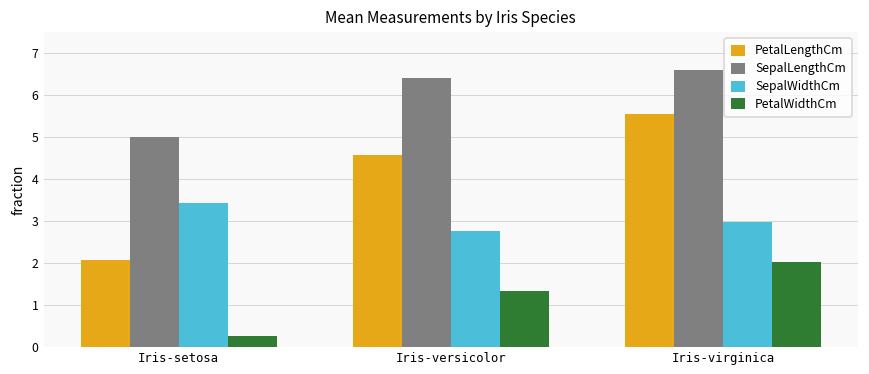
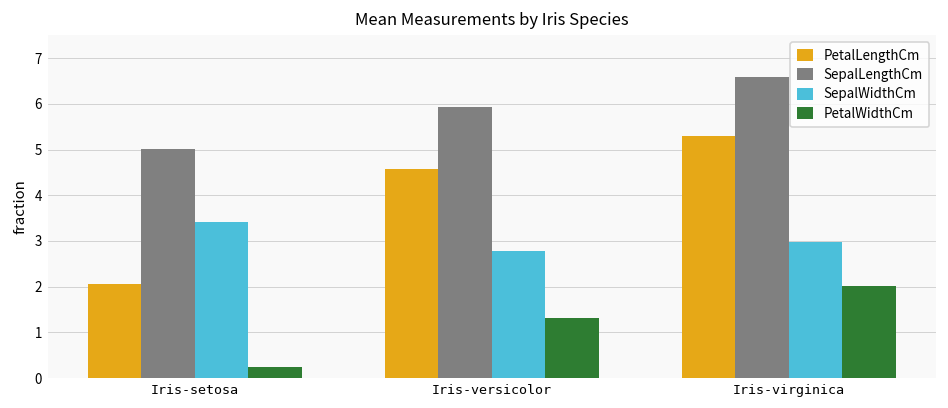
SepalLengthCm, Iris-versicolor: 6.4 -> 5.9
PetalLengthCm, Iris-virginica: 5.6 -> 5.3
